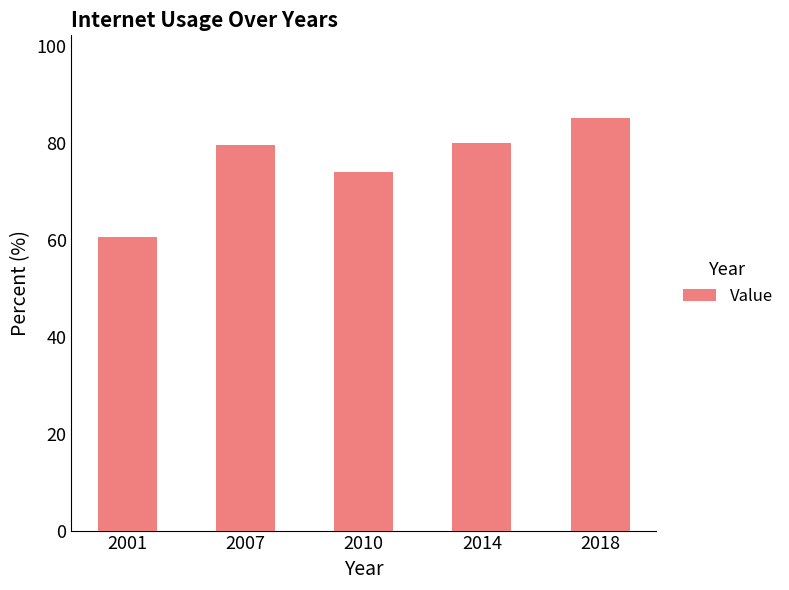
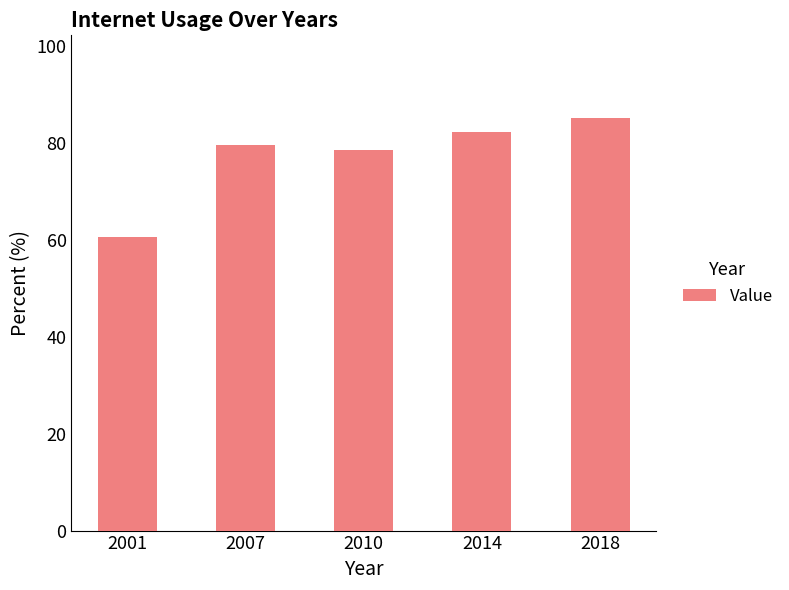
2010: 74 -> 79
2014: 80 -> 82
